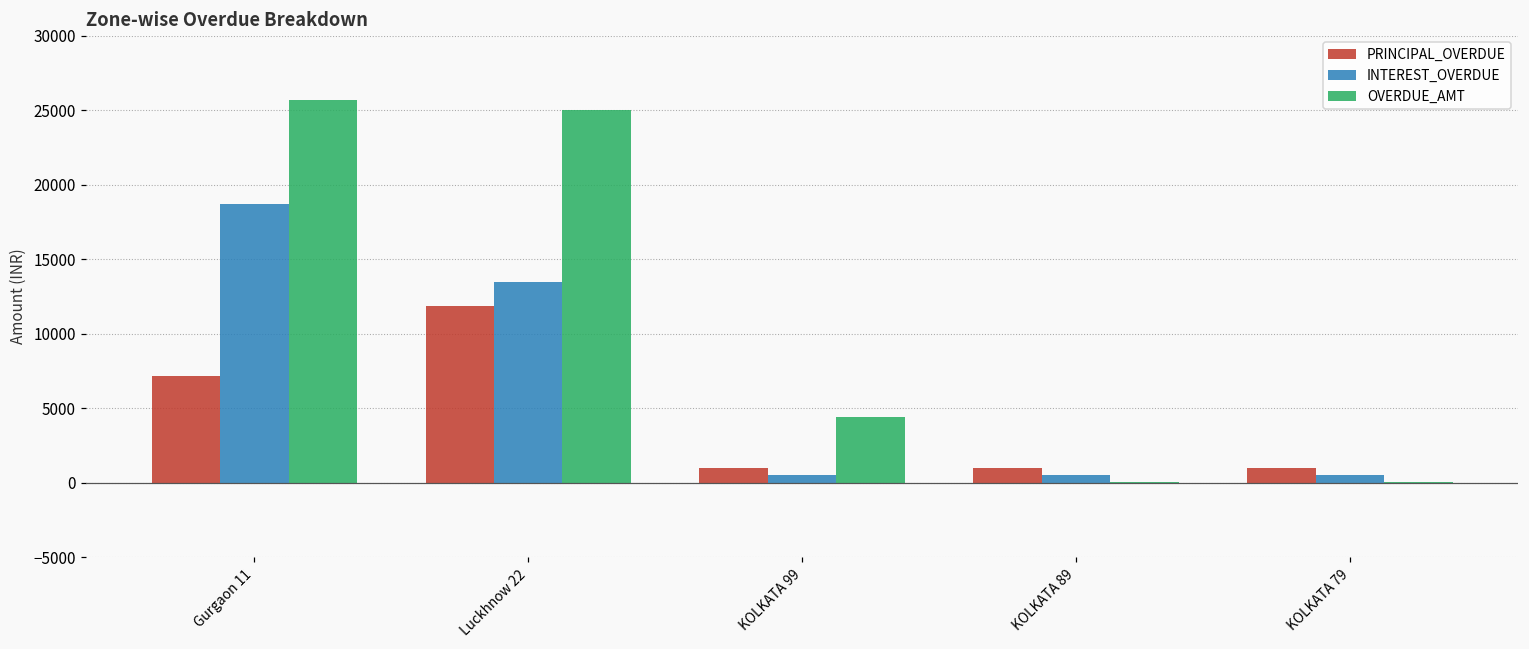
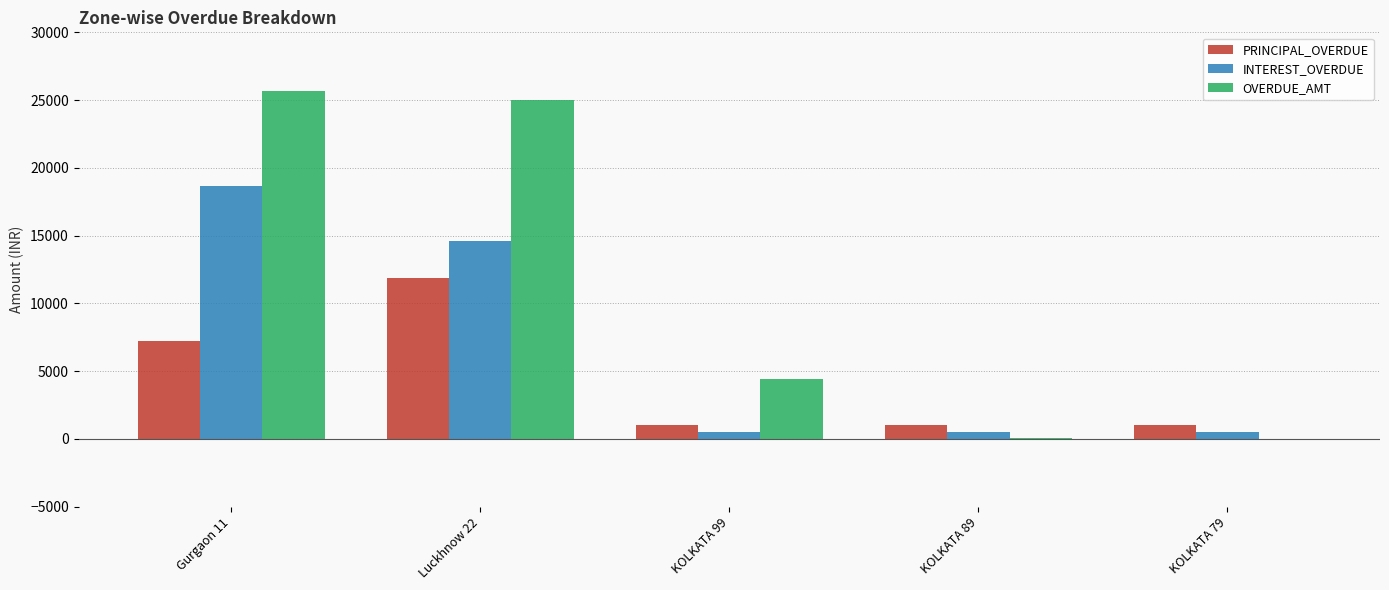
INTEREST_OVERDUE, Luckhnow 22: 13400 -> 14600
